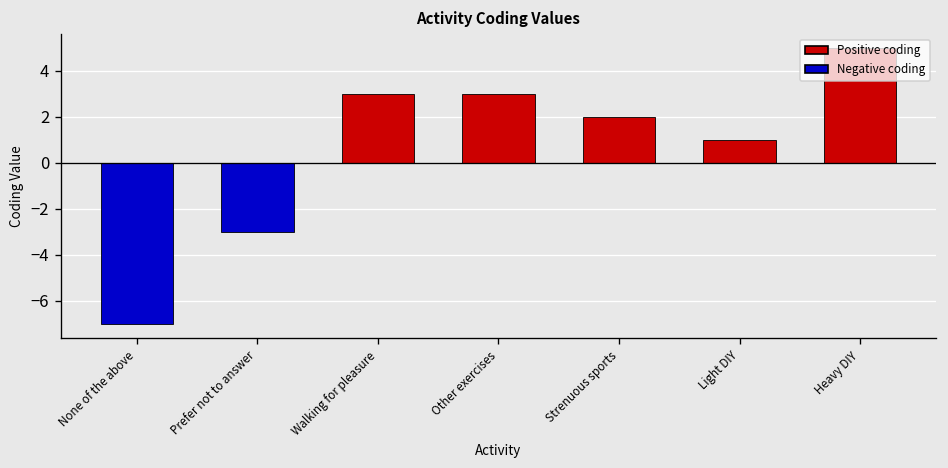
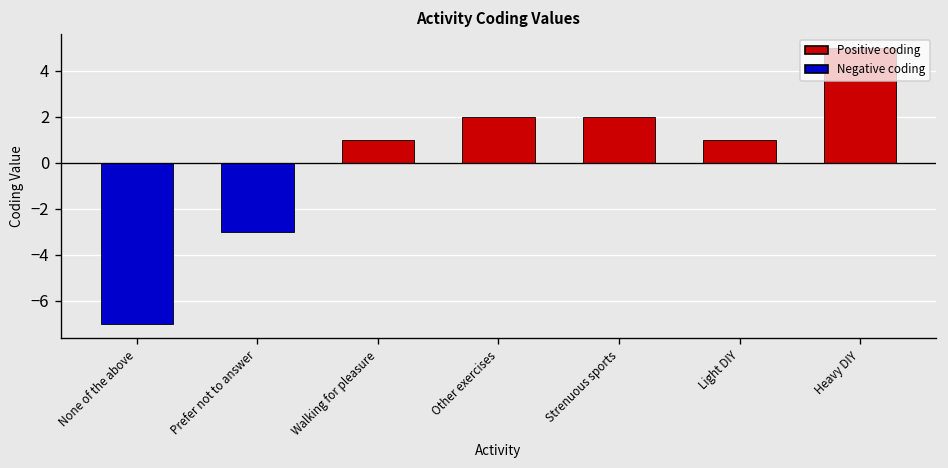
Walking for pleasure: 3 -> 1
Other exercises: 3 -> 2
